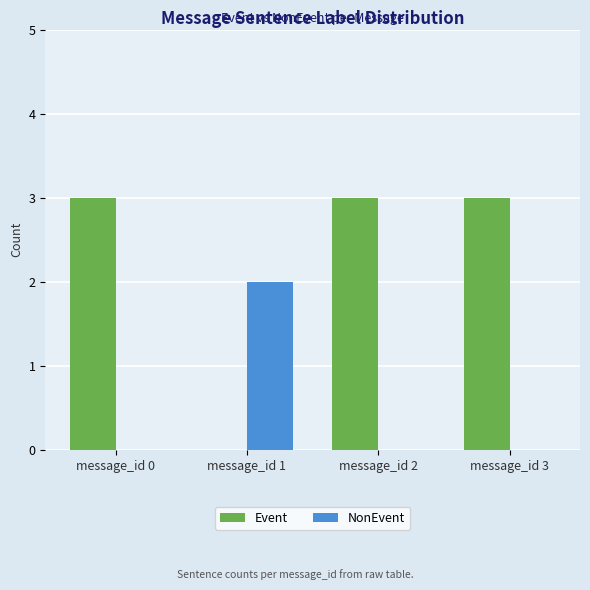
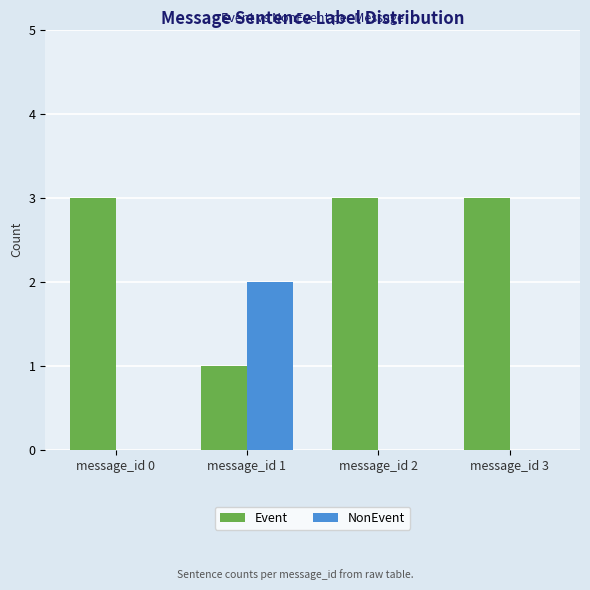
Event, message_id 1: 0 -> 1
